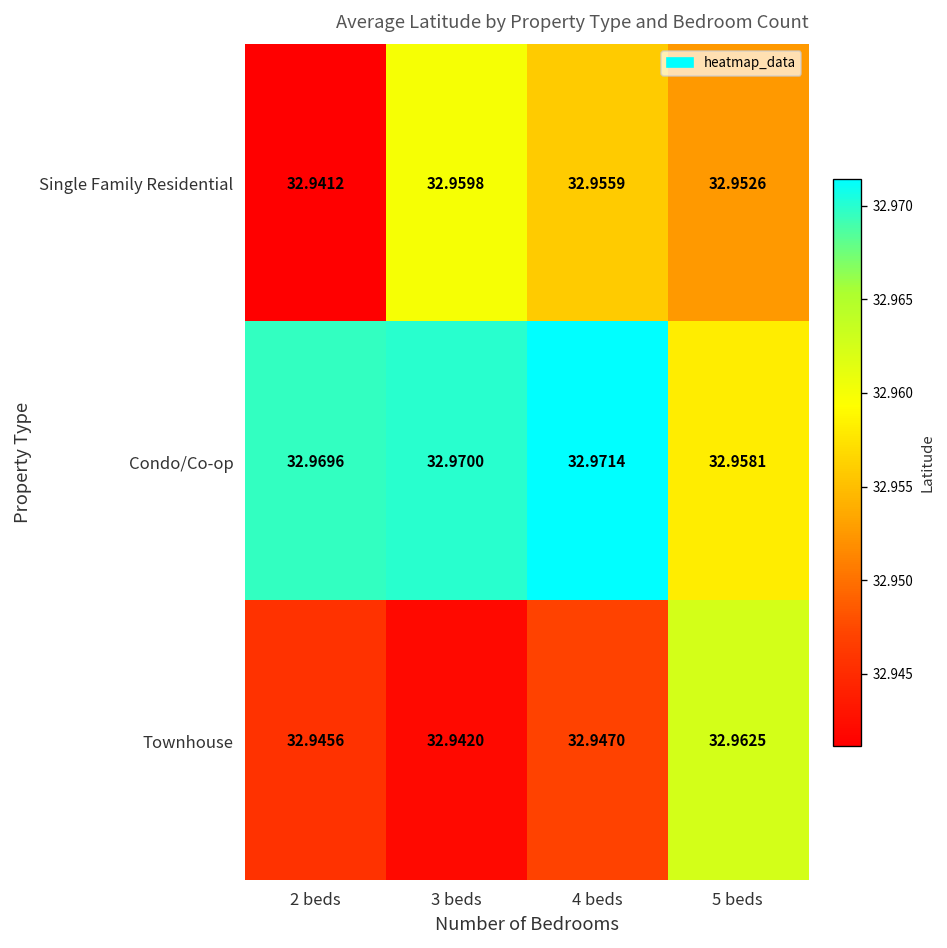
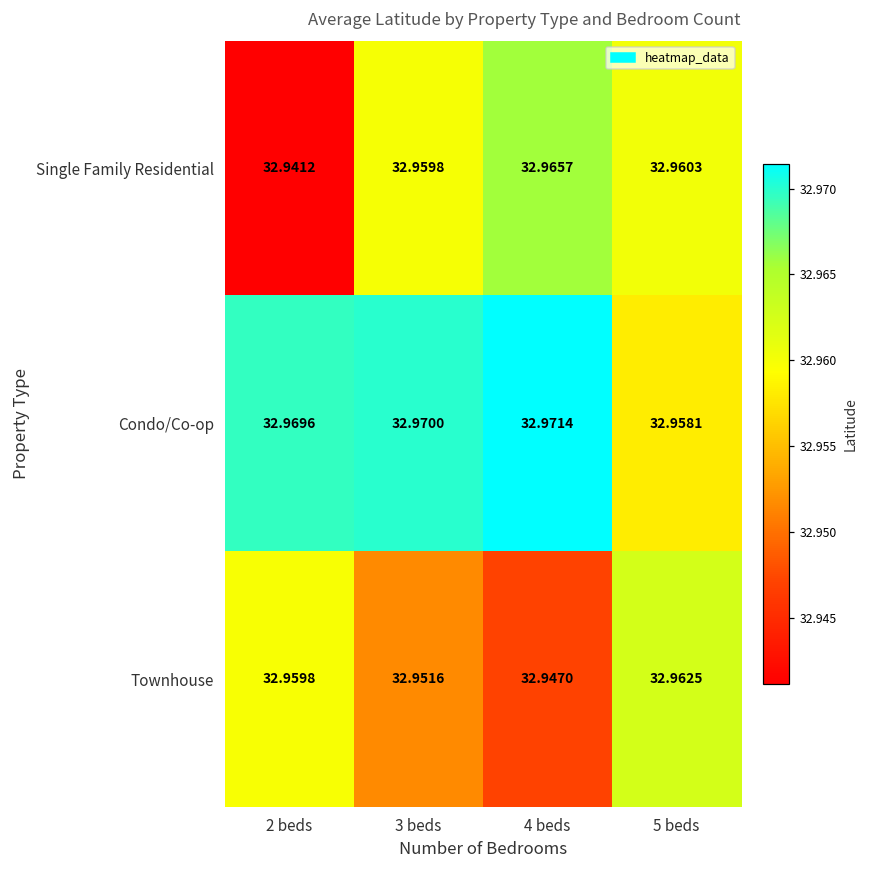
Single Family Residential, 4 beds: 32.9559 -> 32.9657
Single Family Residential, 5 beds: 32.9526 -> 32.9603
Townhouse, 2 beds: 32.9456 -> 32.9598
Townhouse, 3 beds: 32.9420 -> 32.9516
